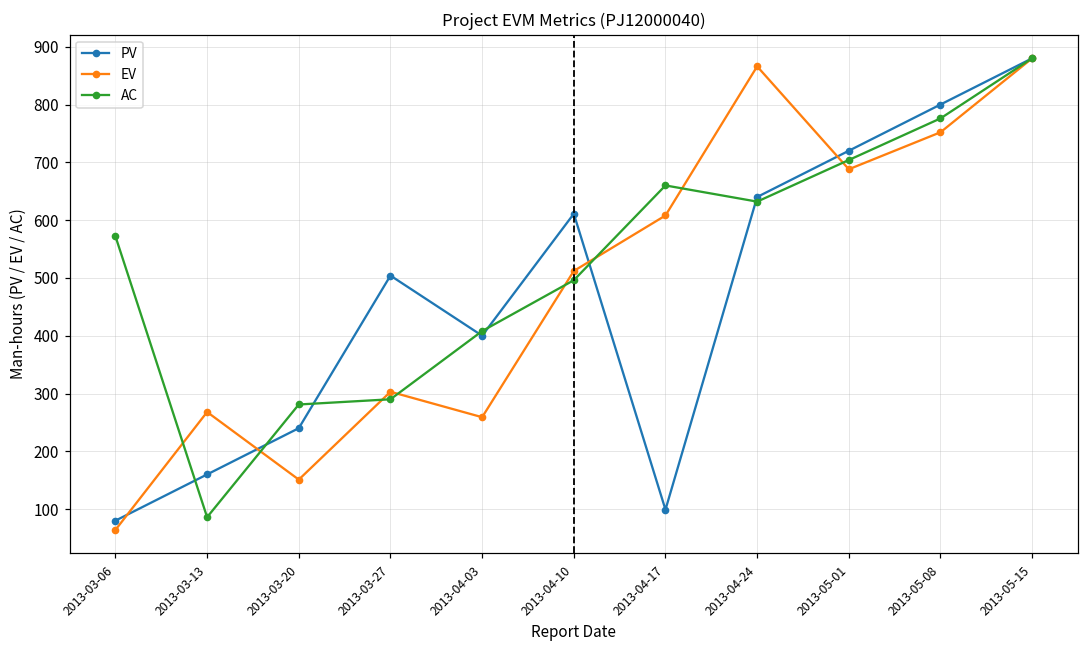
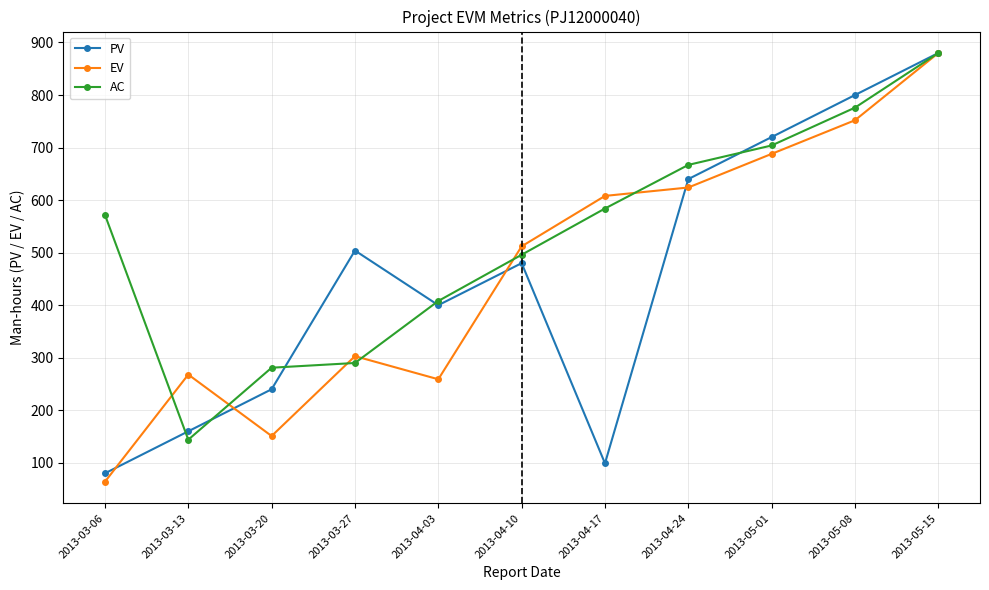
AC, 2013-03-13: 90 -> 140
PV, 2013-04-10: 610 -> 480
AC, 2013-04-17: 660 -> 580
EV, 2013-04-24: 870 -> 620
AC, 2013-04-24: 630 -> 670
